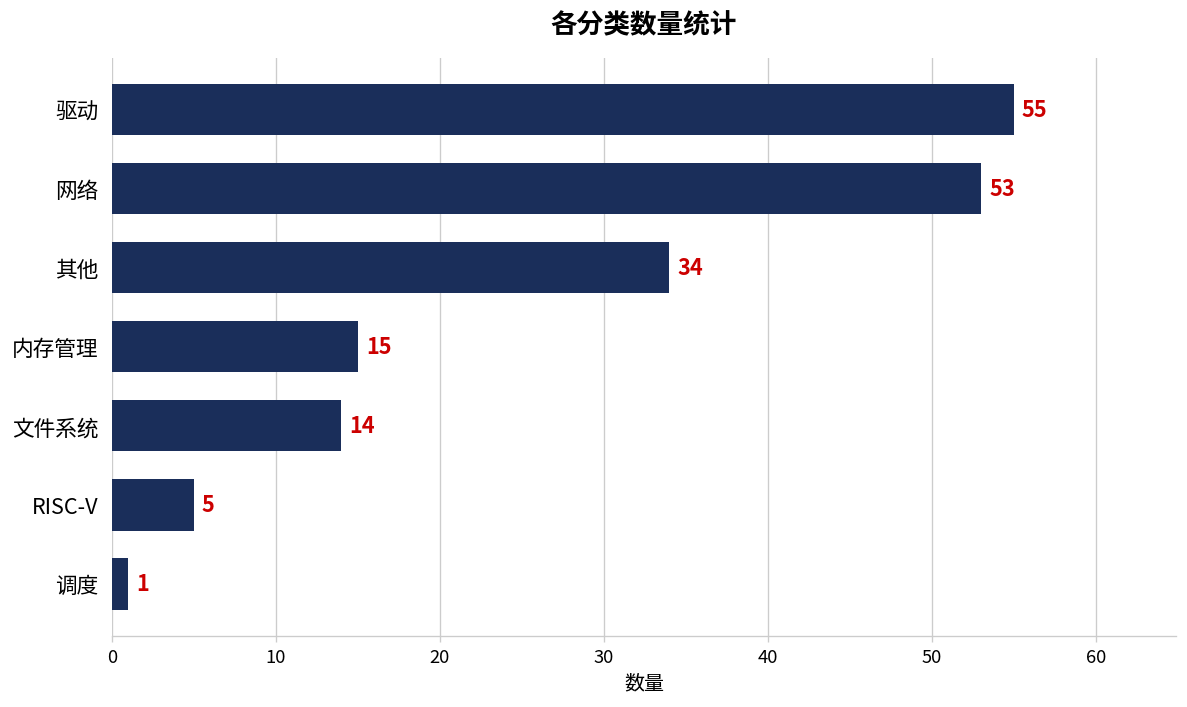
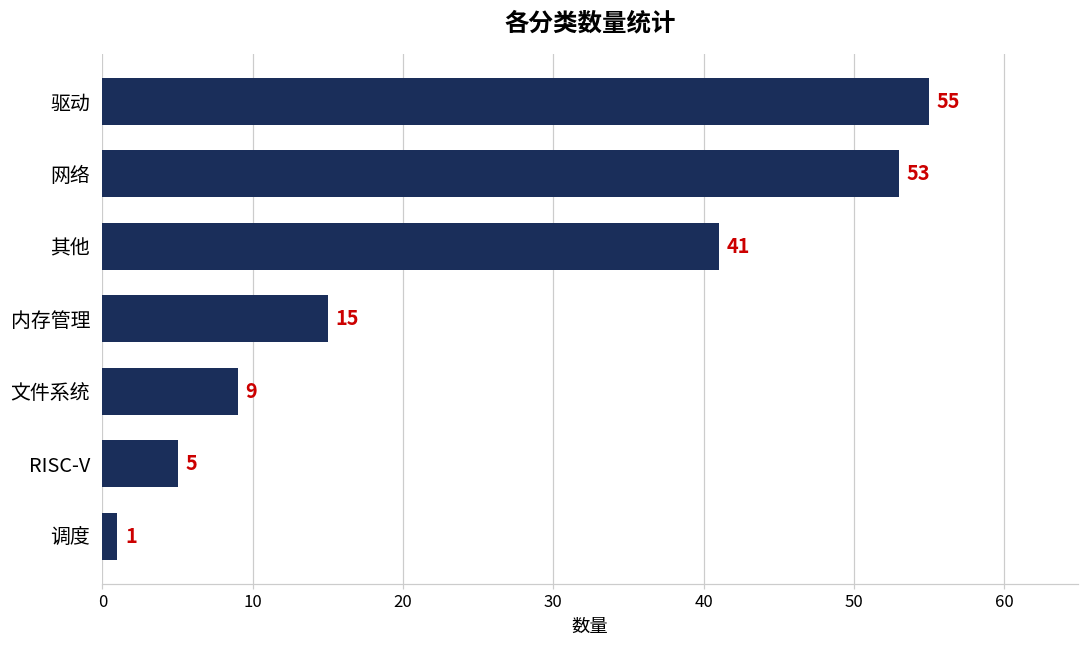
其他: 34 -> 41
文件系统: 14 -> 9
